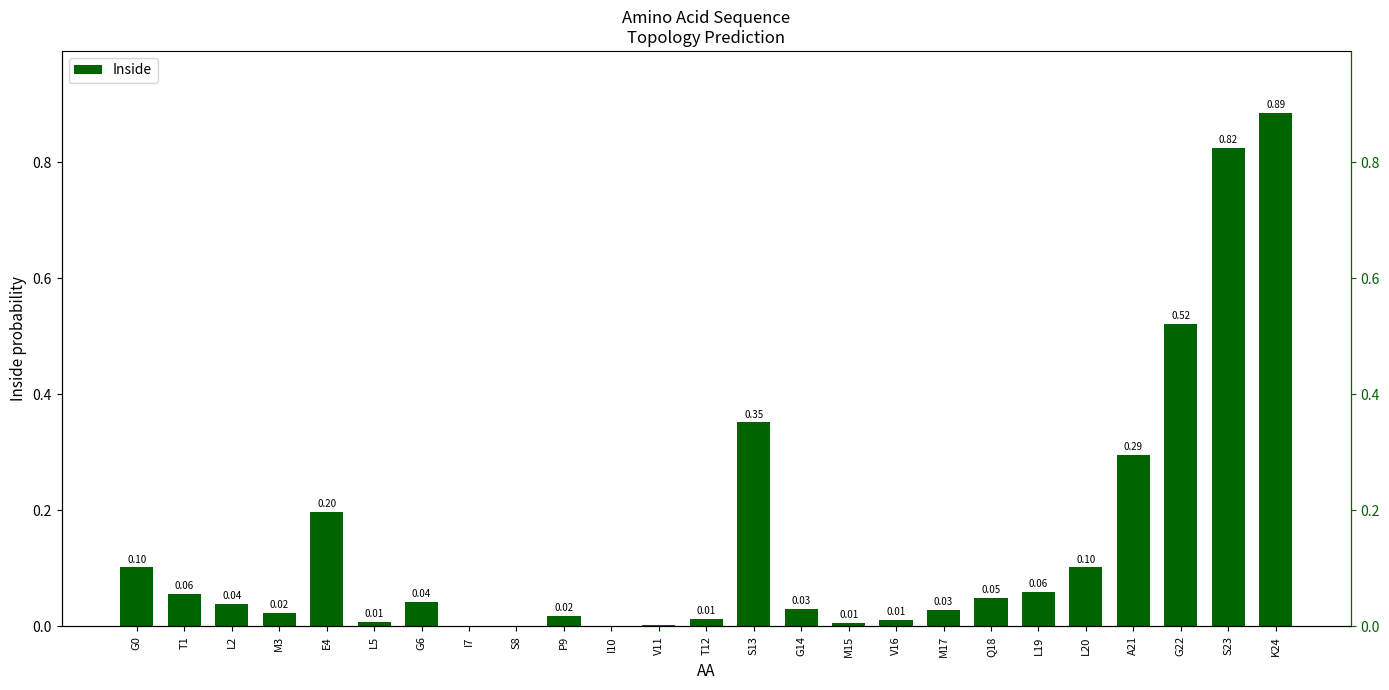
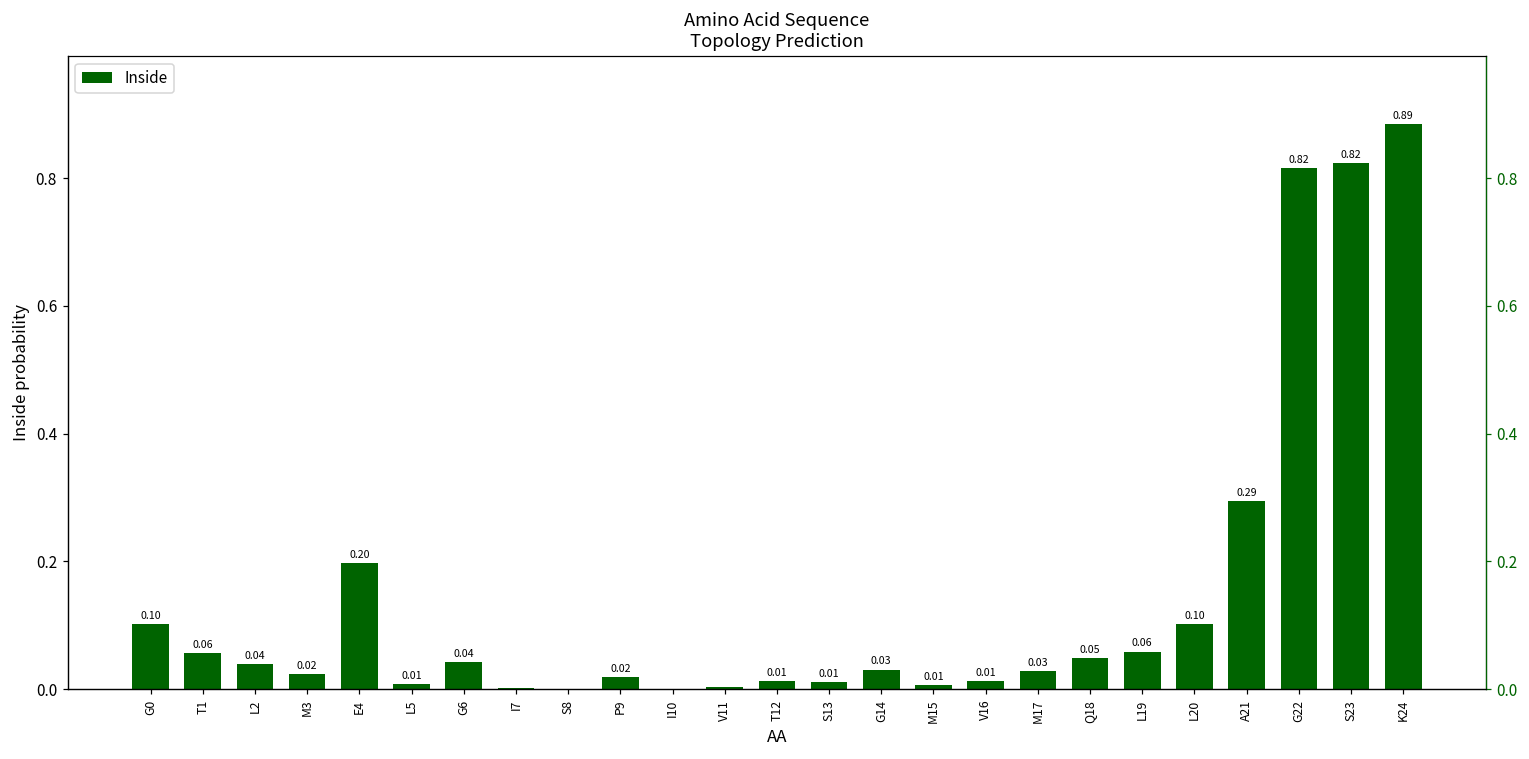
S13: 0.35 -> 0.01
G22: 0.52 -> 0.82
